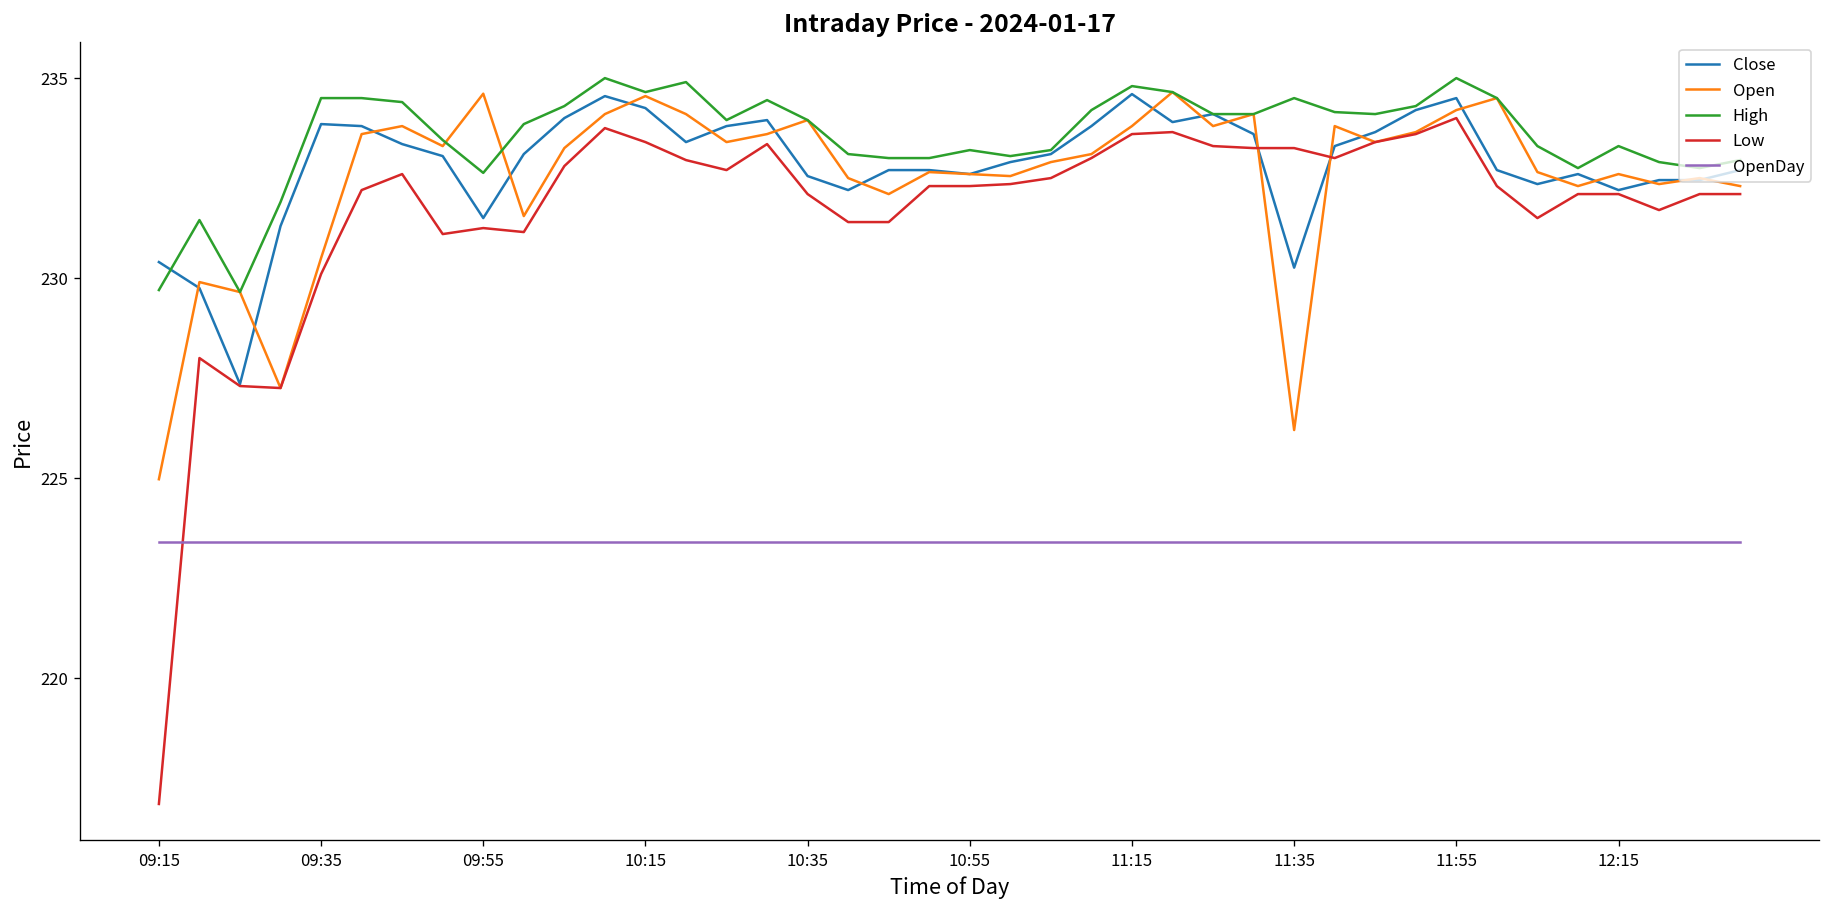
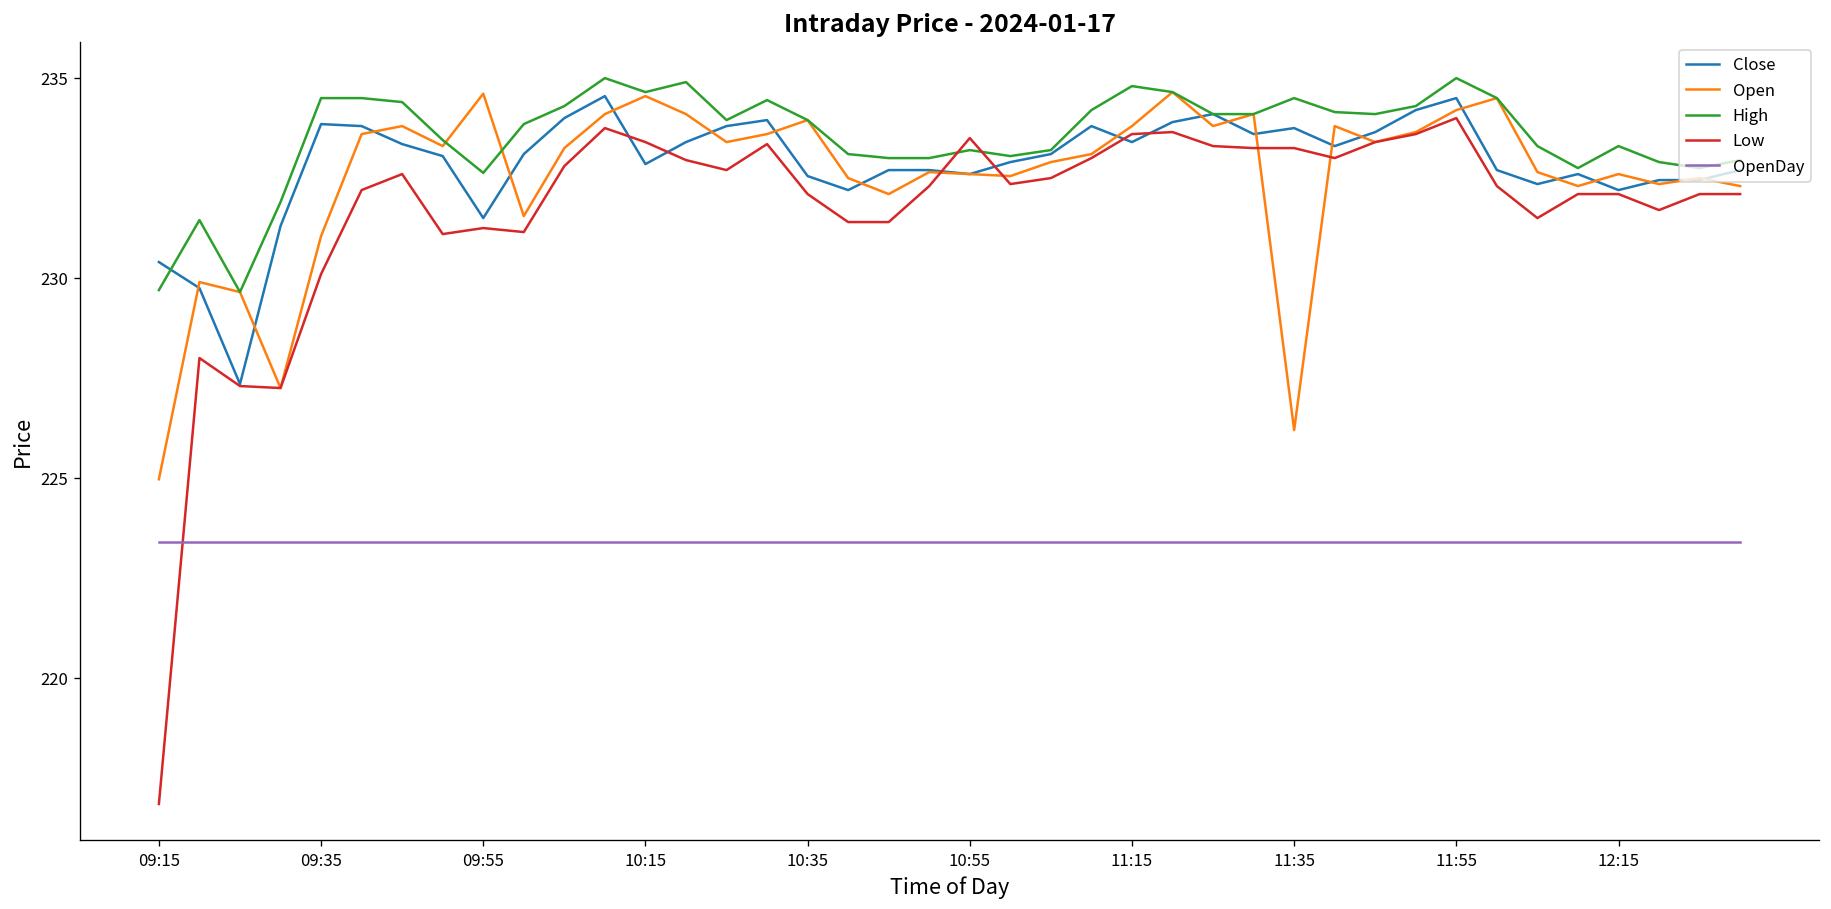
Open, 09:35: 230.5 -> 231.1
Close, 10:15: 234.3 -> 232.9
Low, 10:55: 232.3 -> 233.5
Close, 11:15: 234.6 -> 233.4
Close, 11:35: 230.3 -> 233.8
